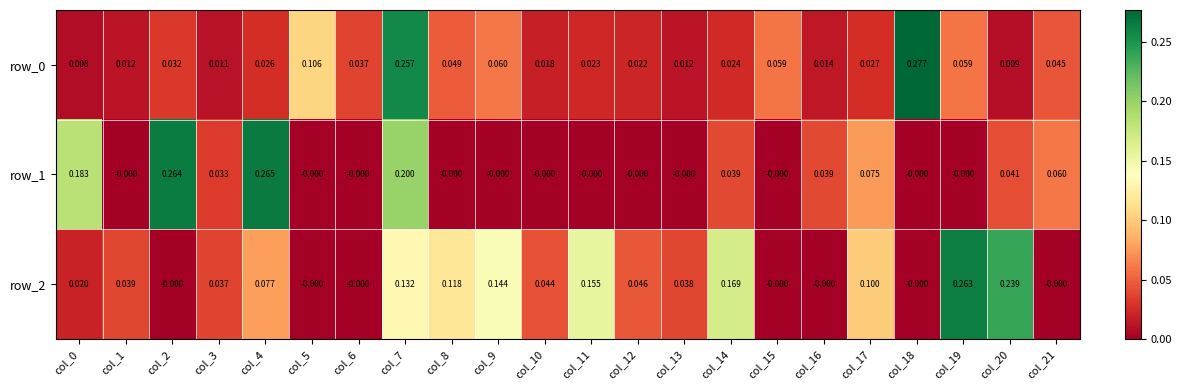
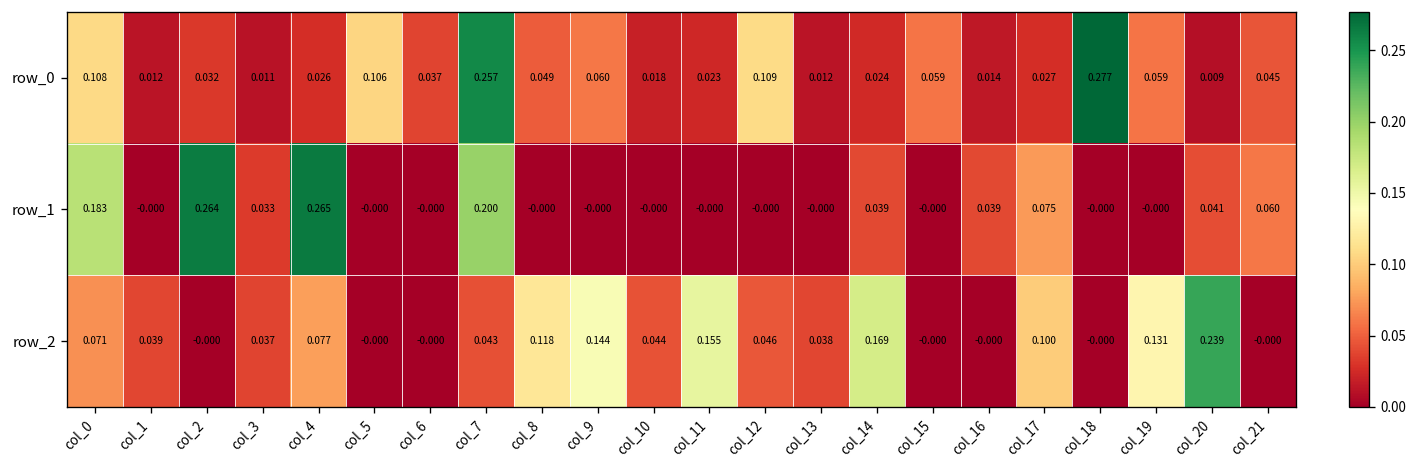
row_0, col_0: 0.008 -> 0.108
row_0, col_12: 0.022 -> 0.109
row_2, col_0: 0.020 -> 0.071
row_2, col_7: 0.132 -> 0.043
row_2, col_19: 0.263 -> 0.131
